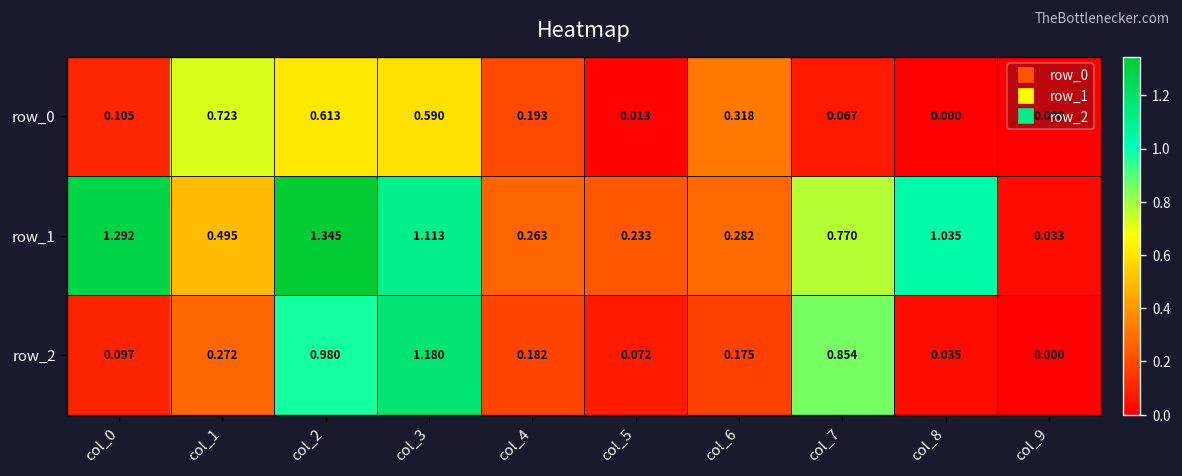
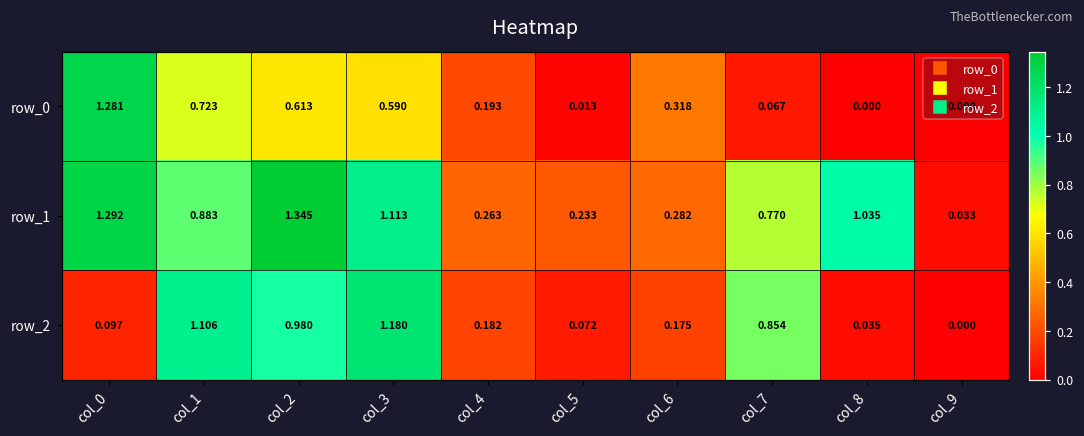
row_0, col_0: 0.105 -> 1.281
row_1, col_1: 0.495 -> 0.883
row_2, col_1: 0.272 -> 1.106
